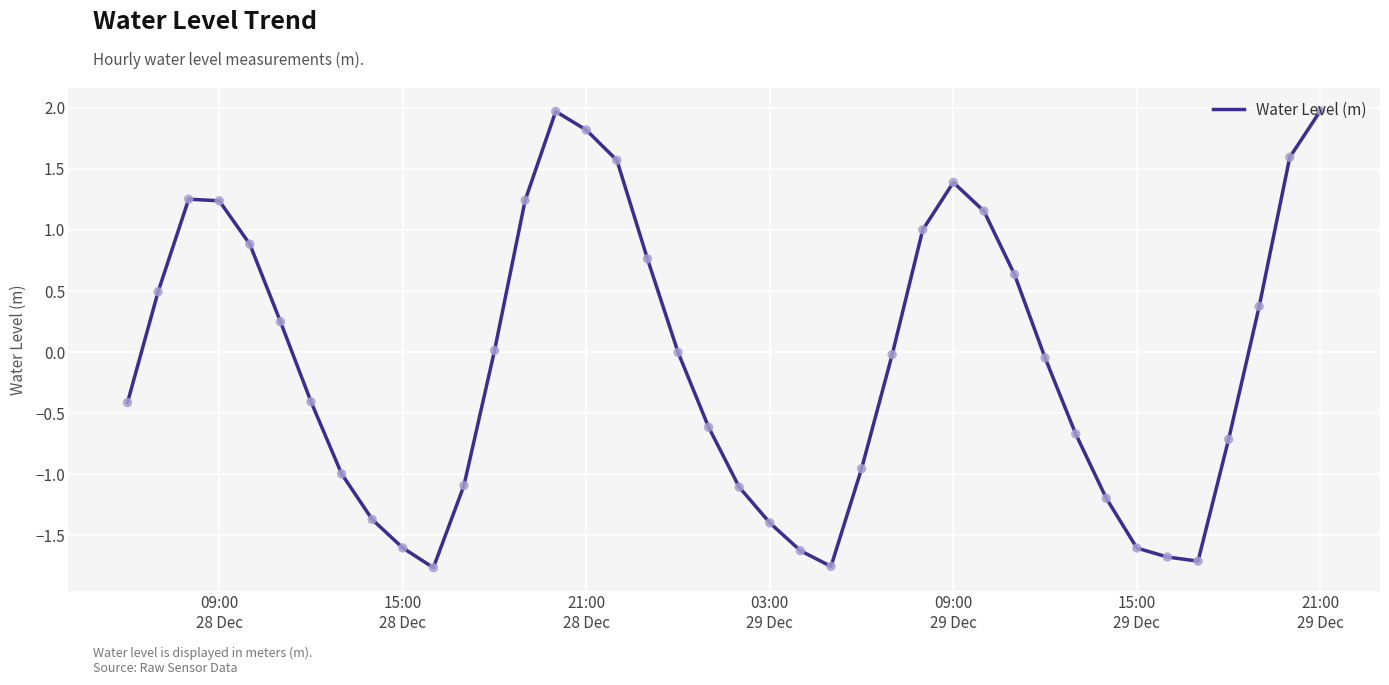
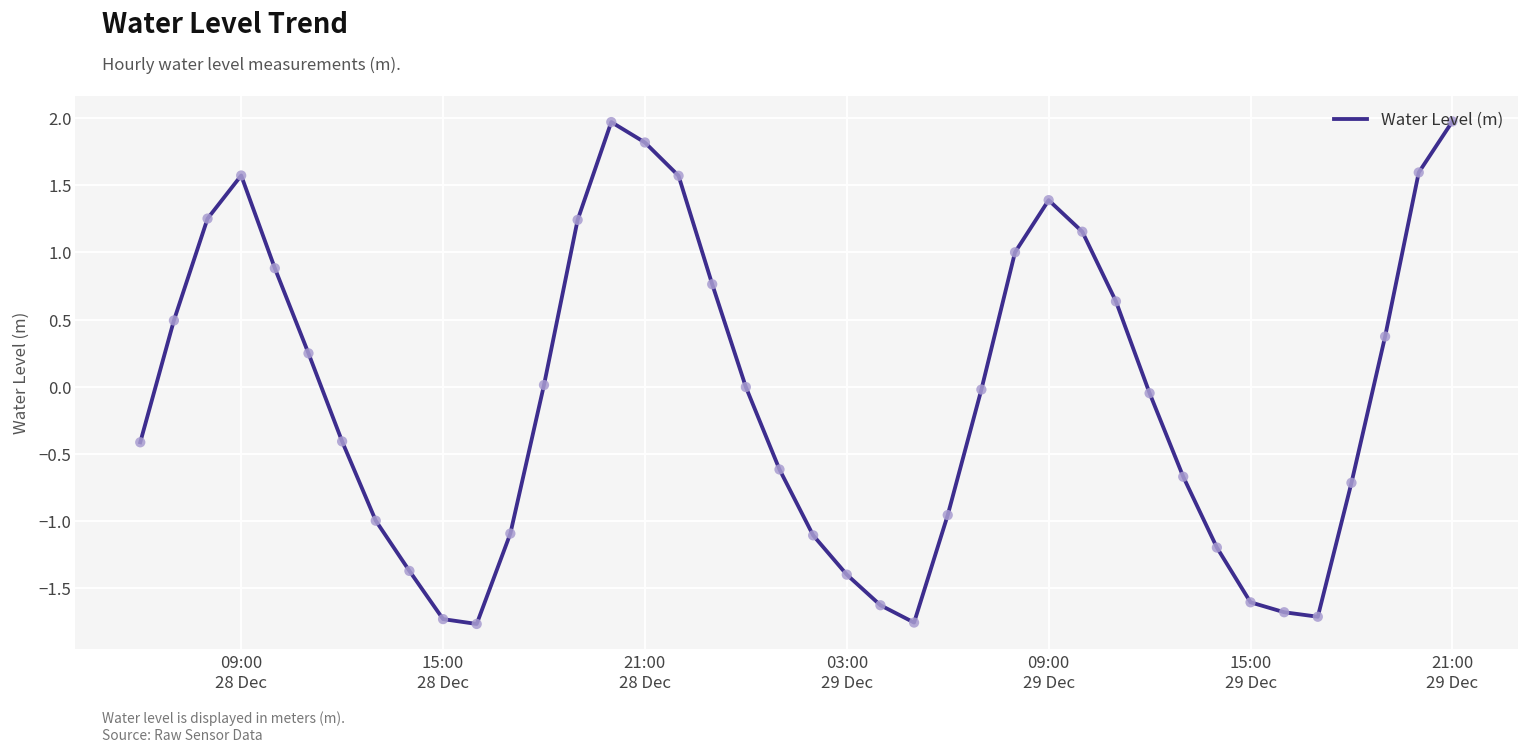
09:00 28 Dec: 1.24 -> 1.57
15:00 28 Dec: -1.60 -> -1.73
